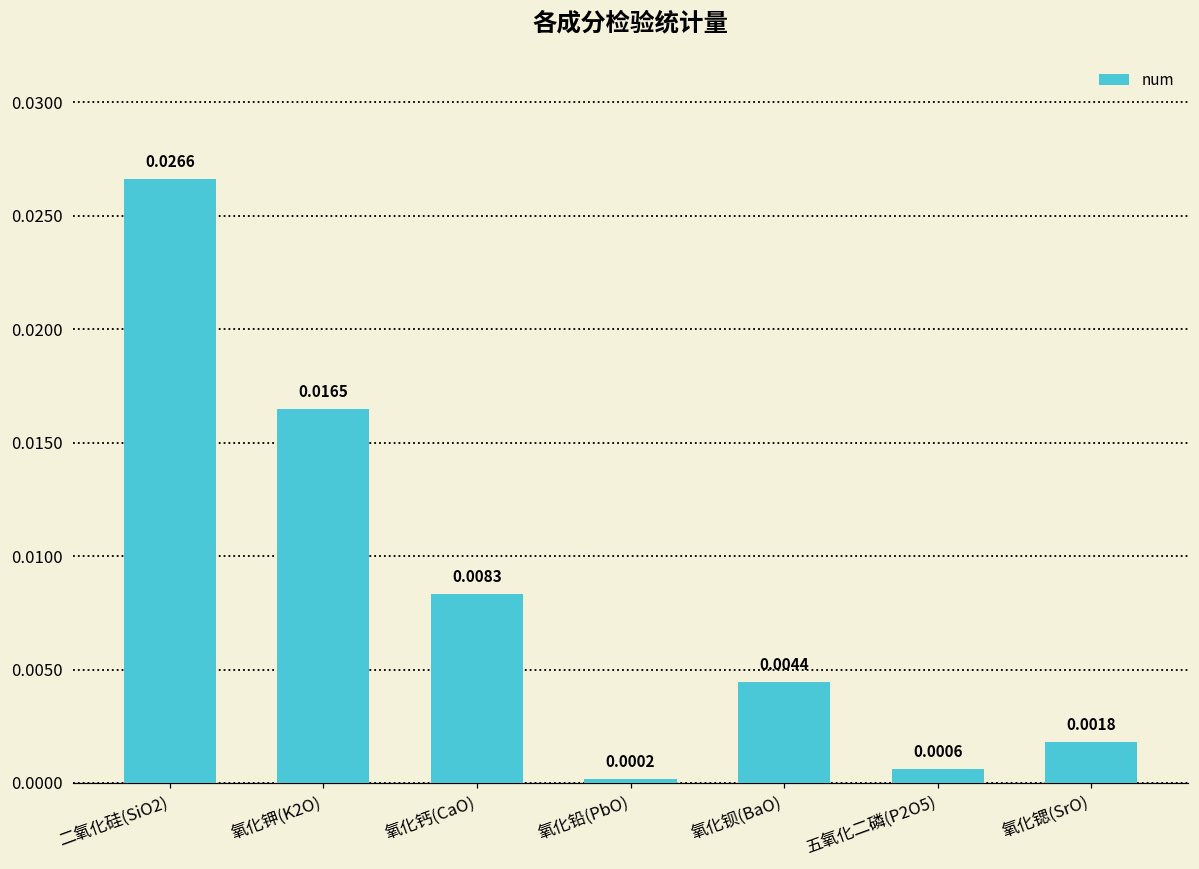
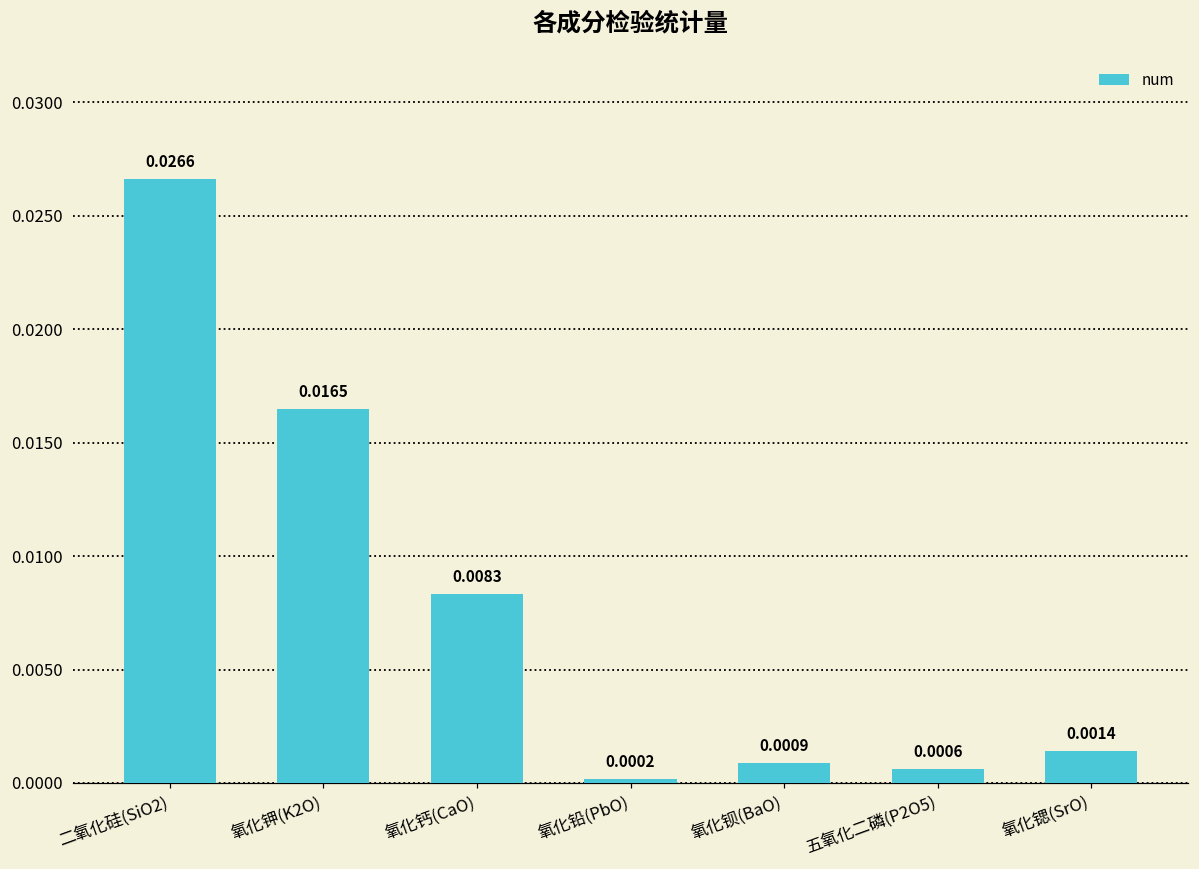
氧化钡(BaO): 0.0044 -> 0.0009
氧化锶(SrO): 0.0018 -> 0.0014
